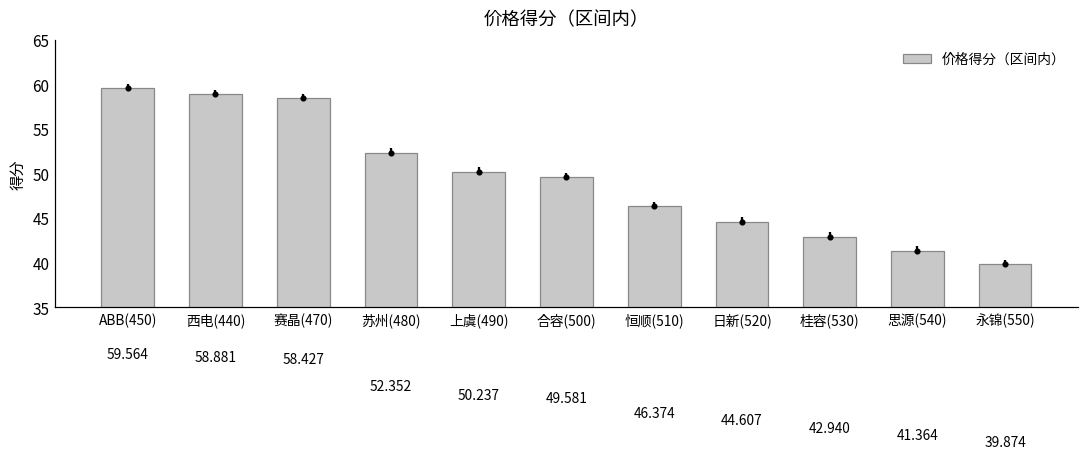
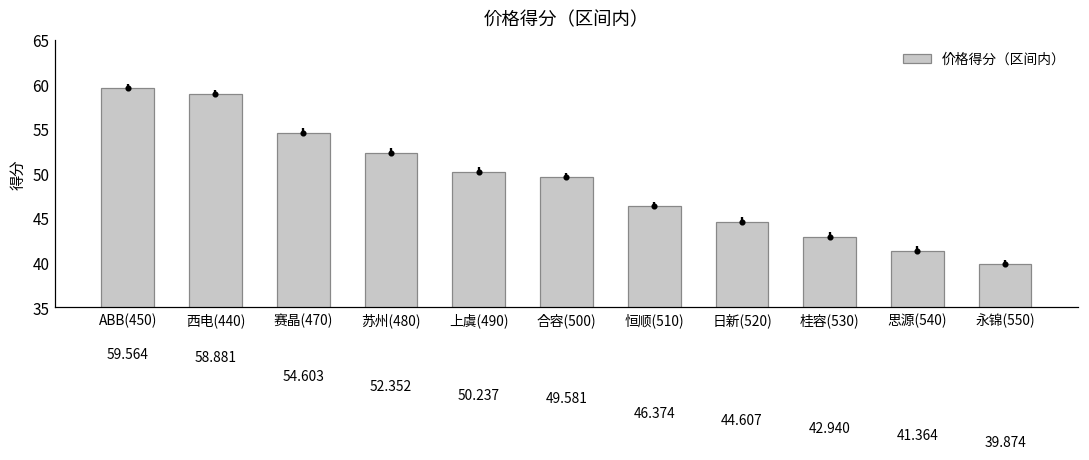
价格得分（区间内）, 赛晶(470): 58.427 -> 54.603
